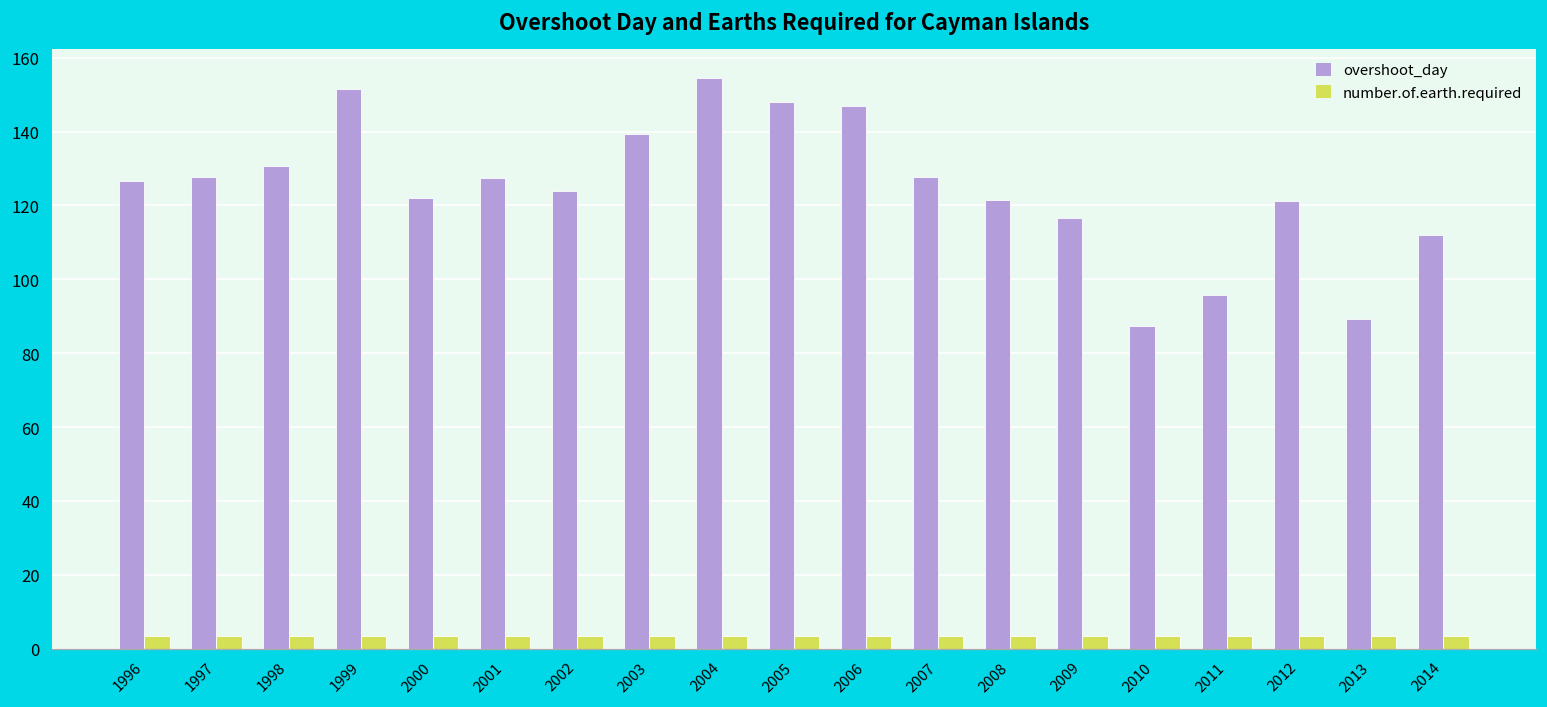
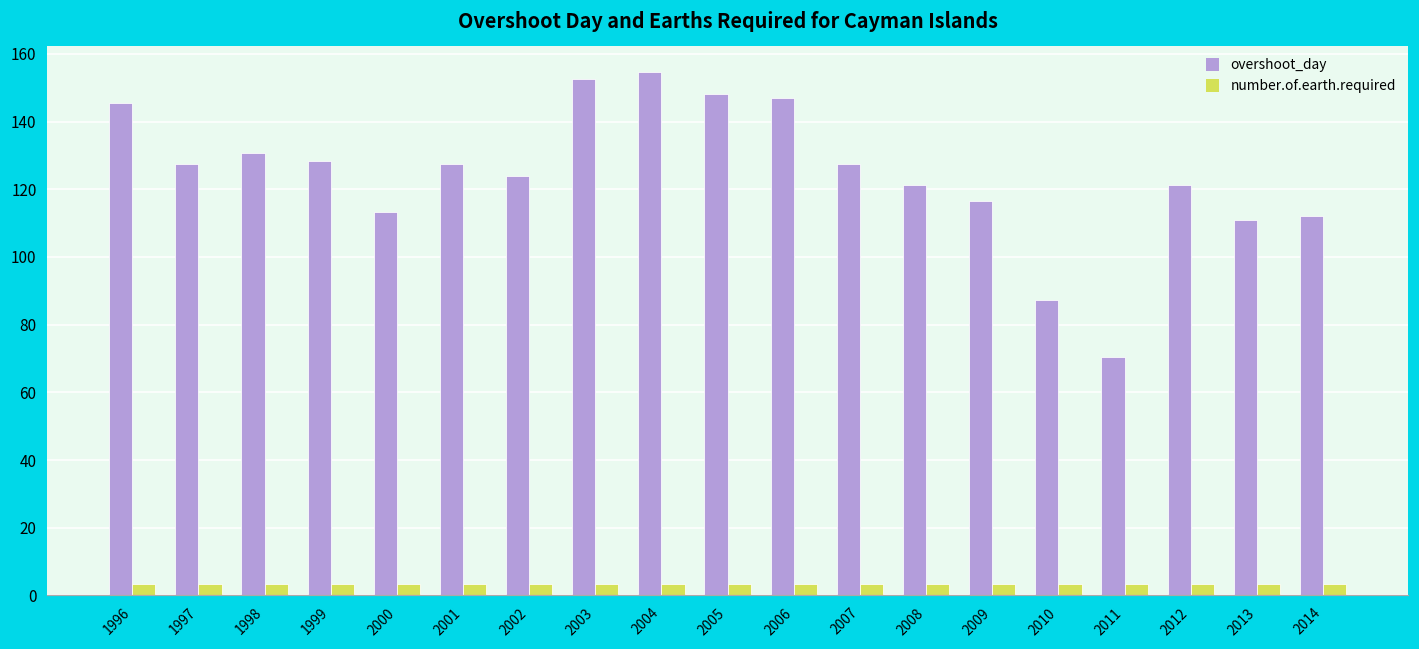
overshoot_day, 1996: 127 -> 145
overshoot_day, 1999: 152 -> 128
overshoot_day, 2000: 122 -> 113
overshoot_day, 2003: 139 -> 153
overshoot_day, 2011: 96 -> 70
overshoot_day, 2013: 89 -> 111
